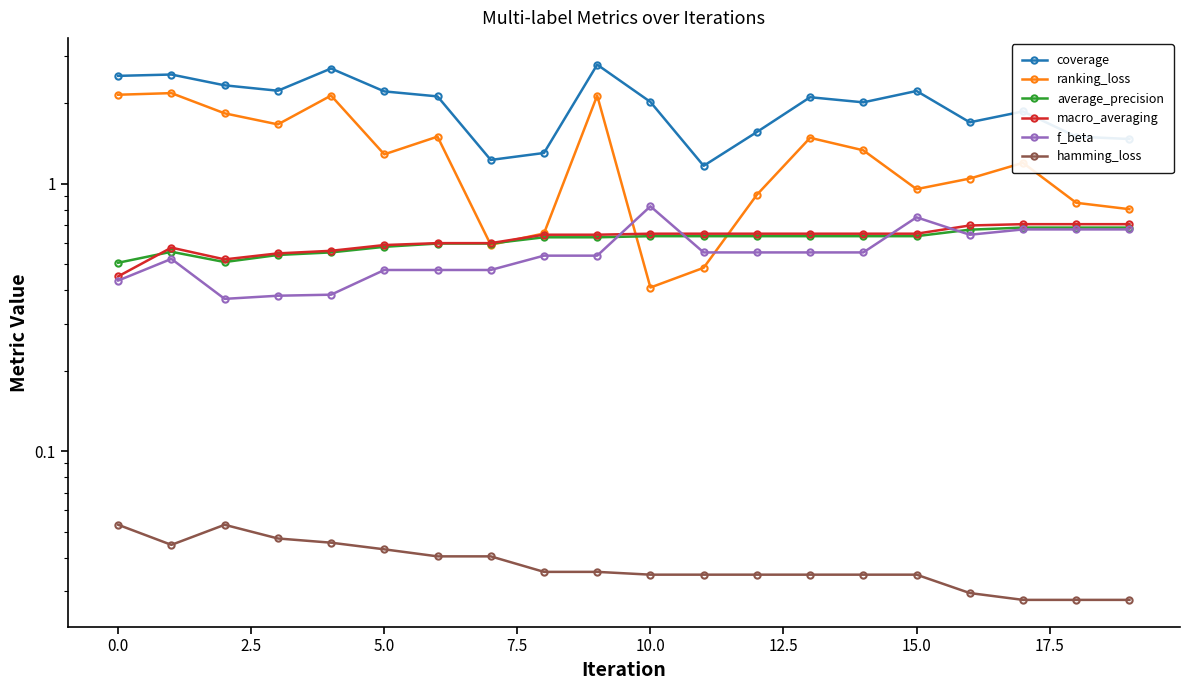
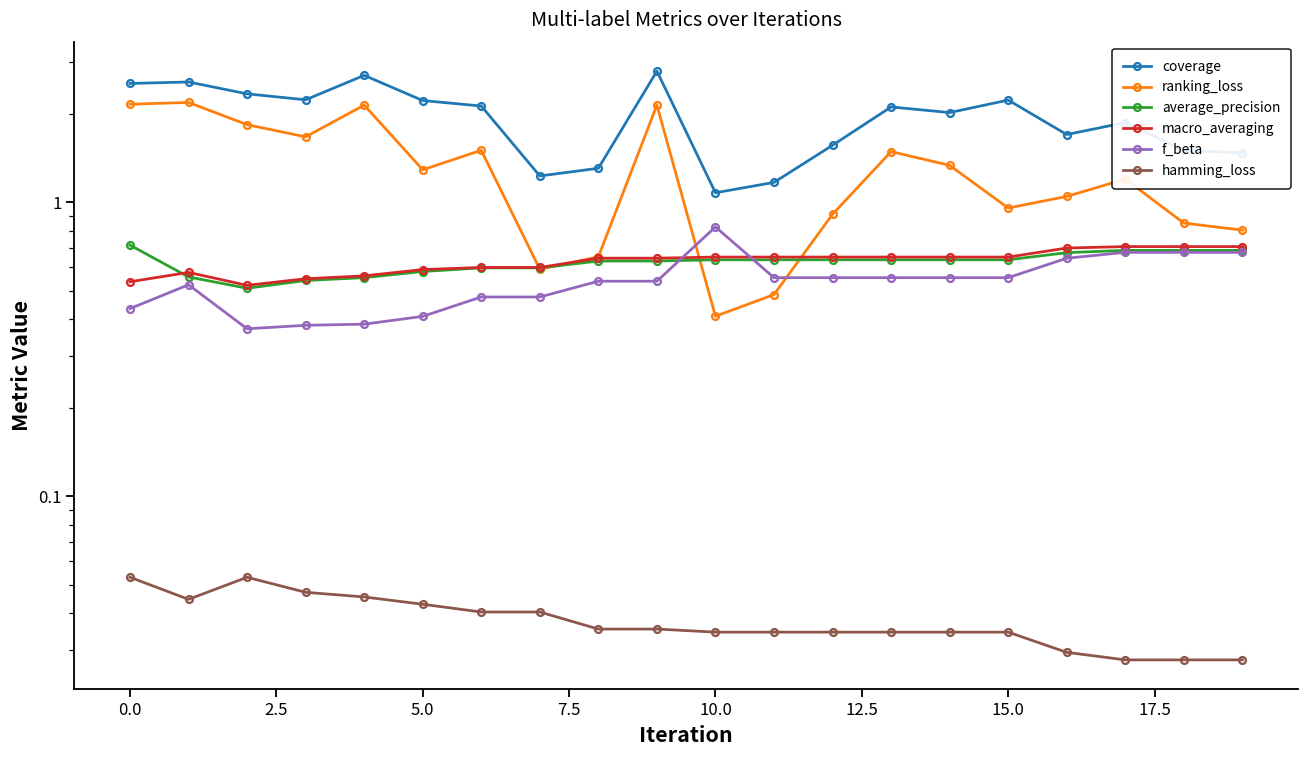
average_precision, 0.0: 0.51 -> 0.71
macro_averaging, 0.0: 0.45 -> 0.54
f_beta, 5.0: 0.48 -> 0.41
coverage, 10.0: 2.0 -> 1.08
f_beta, 15.0: 0.75 -> 0.55
